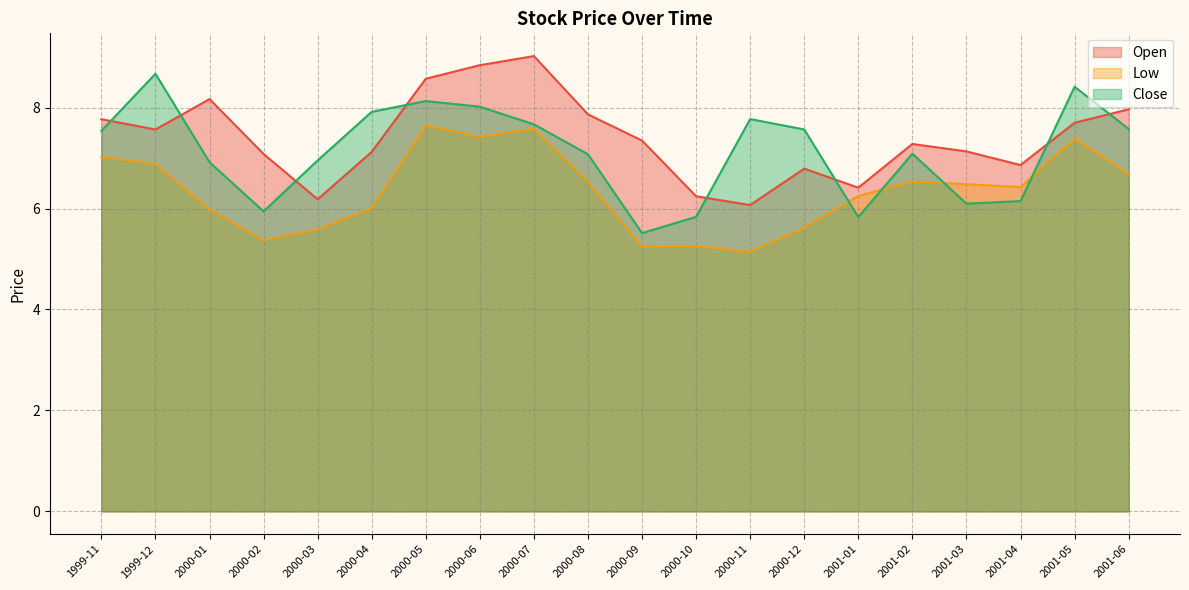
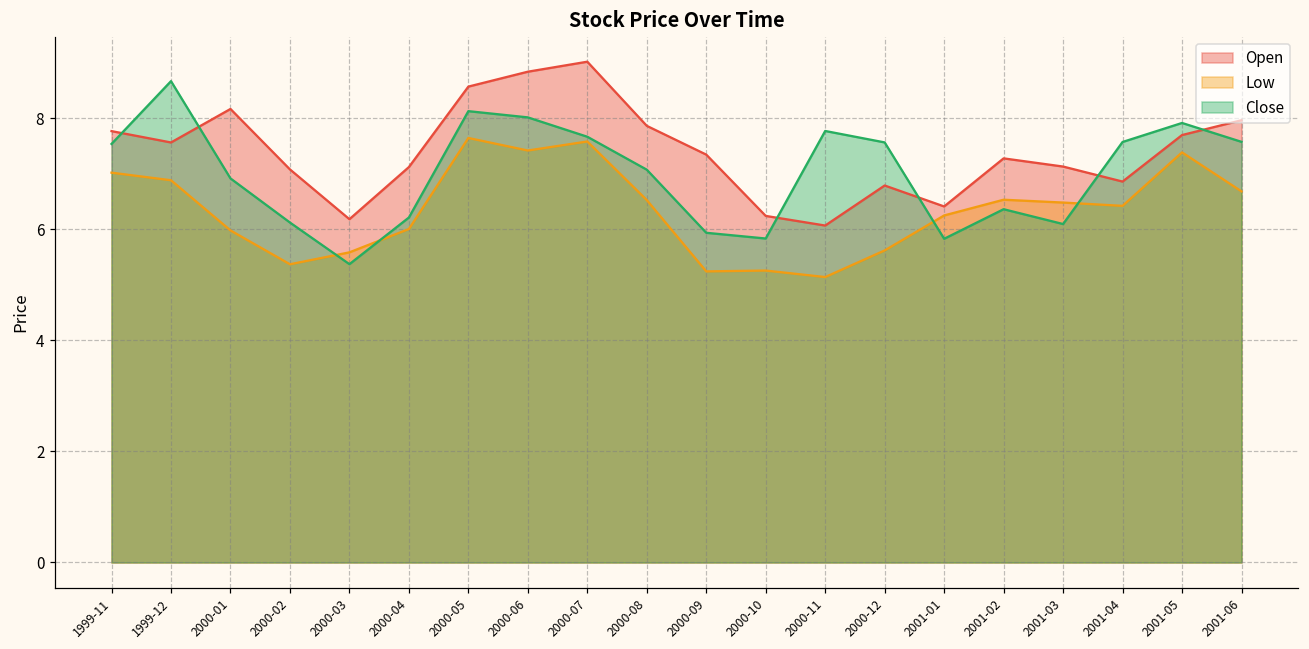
Close, 2000-02: 5.9 -> 6.1
Close, 2000-03: 7.0 -> 5.4
Close, 2000-04: 7.9 -> 6.2
Close, 2000-09: 5.5 -> 5.9
Close, 2001-02: 7.1 -> 6.4
Close, 2001-04: 6.1 -> 7.6
Close, 2001-05: 8.4 -> 7.9
